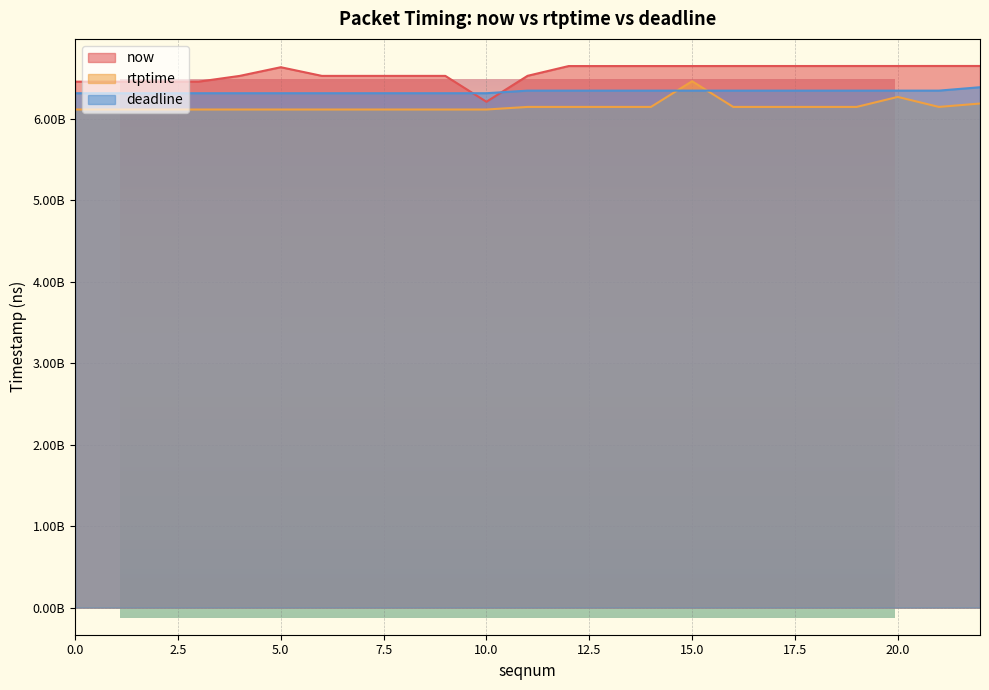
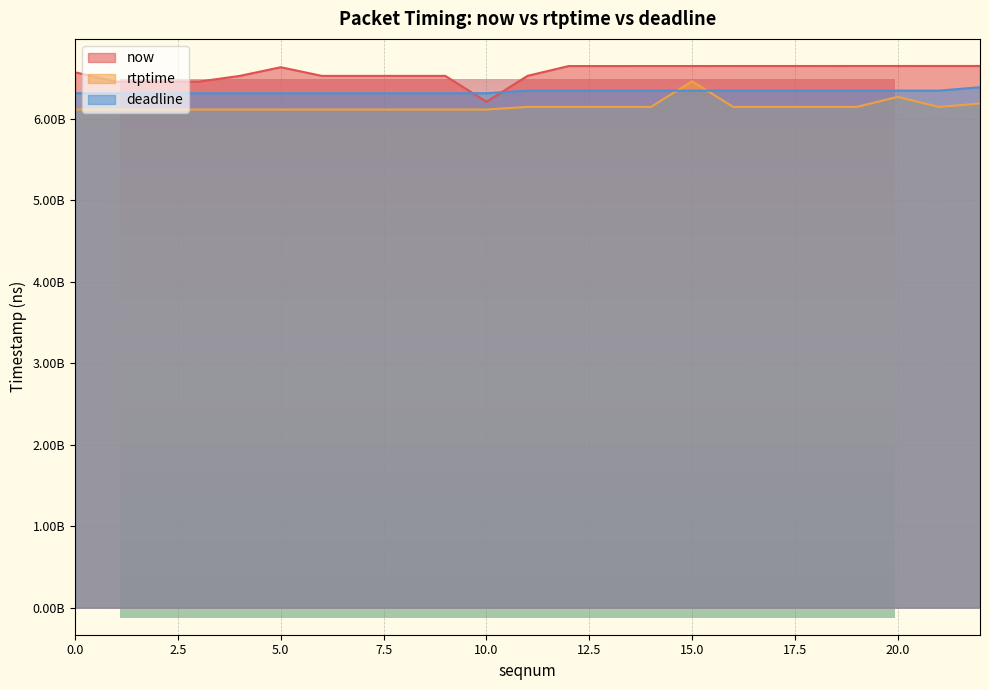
now, 0.0: 6500000000 -> 6600000000
